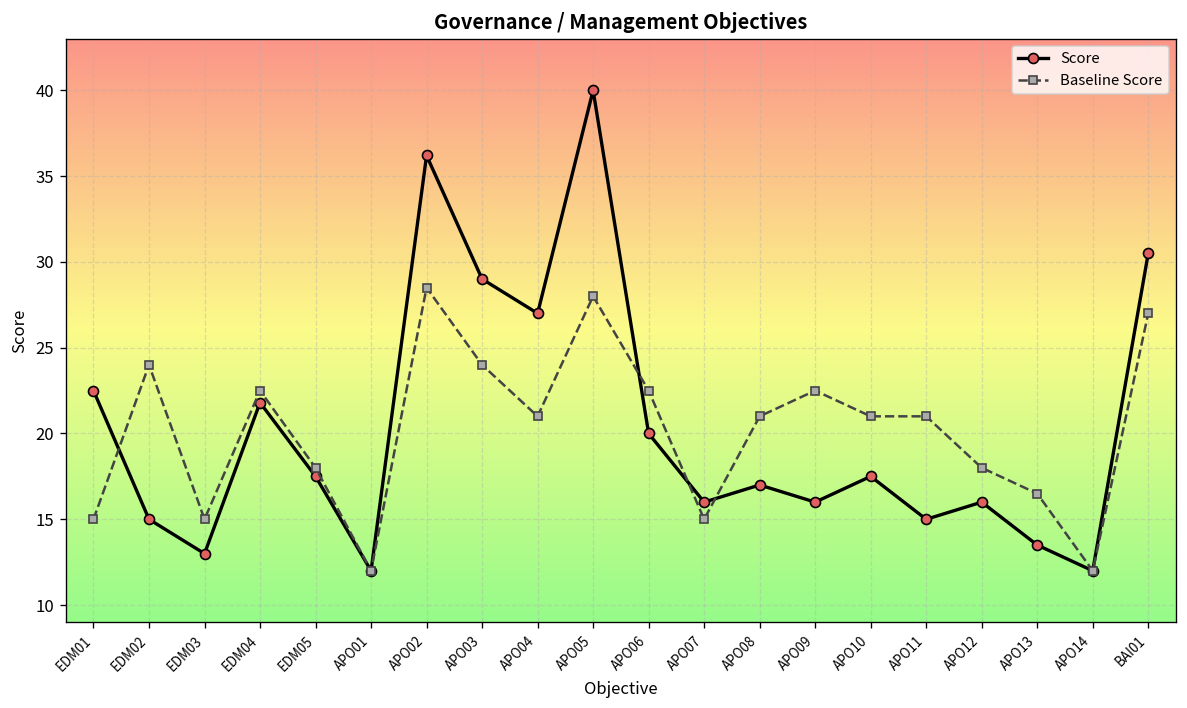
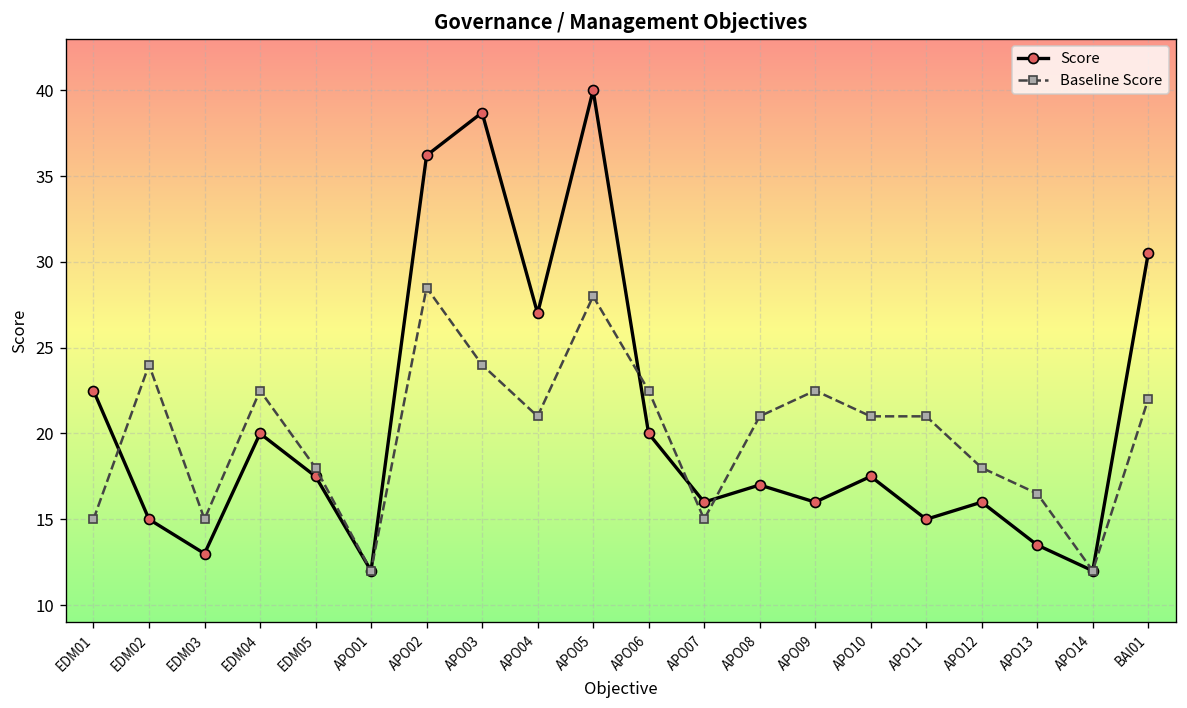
Score, EDM04: 21.8 -> 20.0
Score, APO03: 29.0 -> 38.7
Baseline Score, BAI01: 27 -> 22
